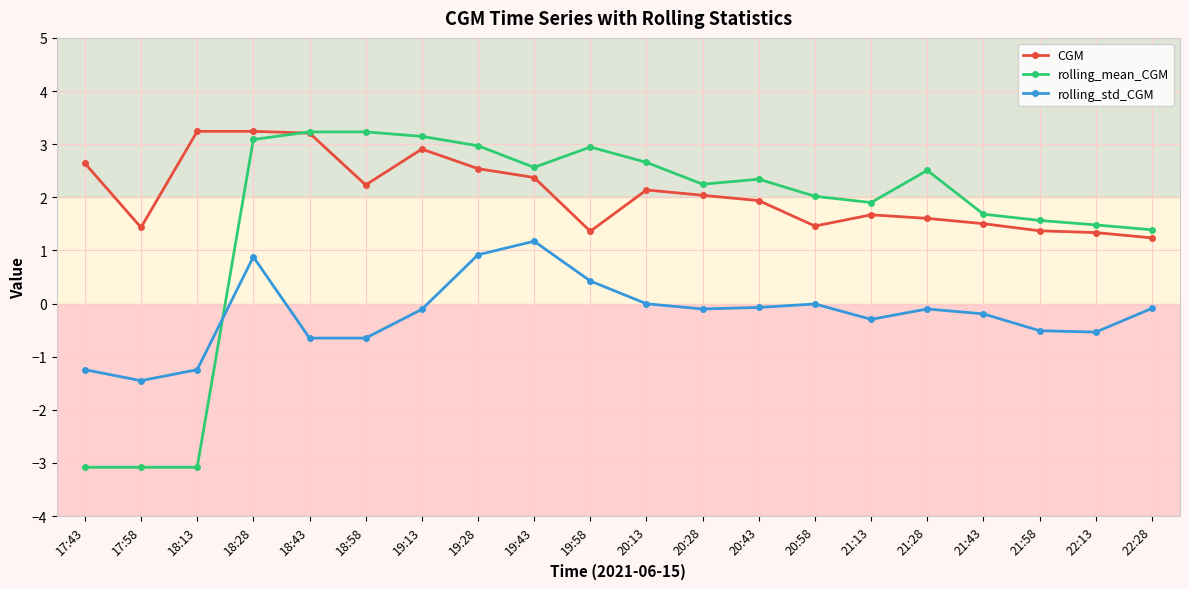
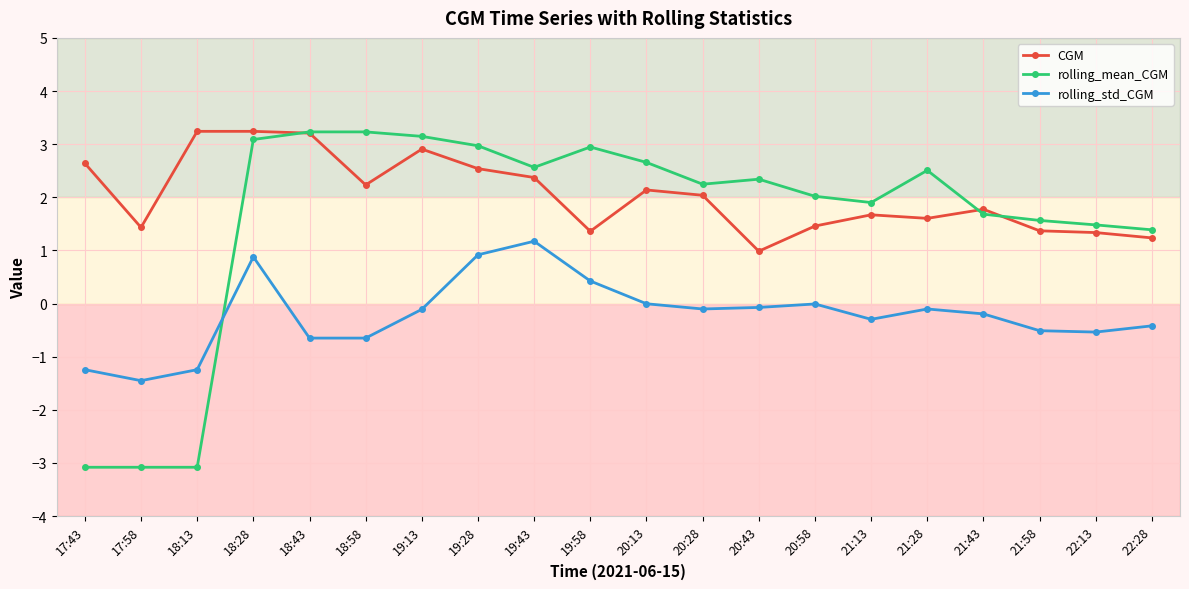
CGM, 20:43: 1.9 -> 1.0
CGM, 21:43: 1.5 -> 1.8
rolling_std_CGM, 22:28: -0.1 -> -0.4
